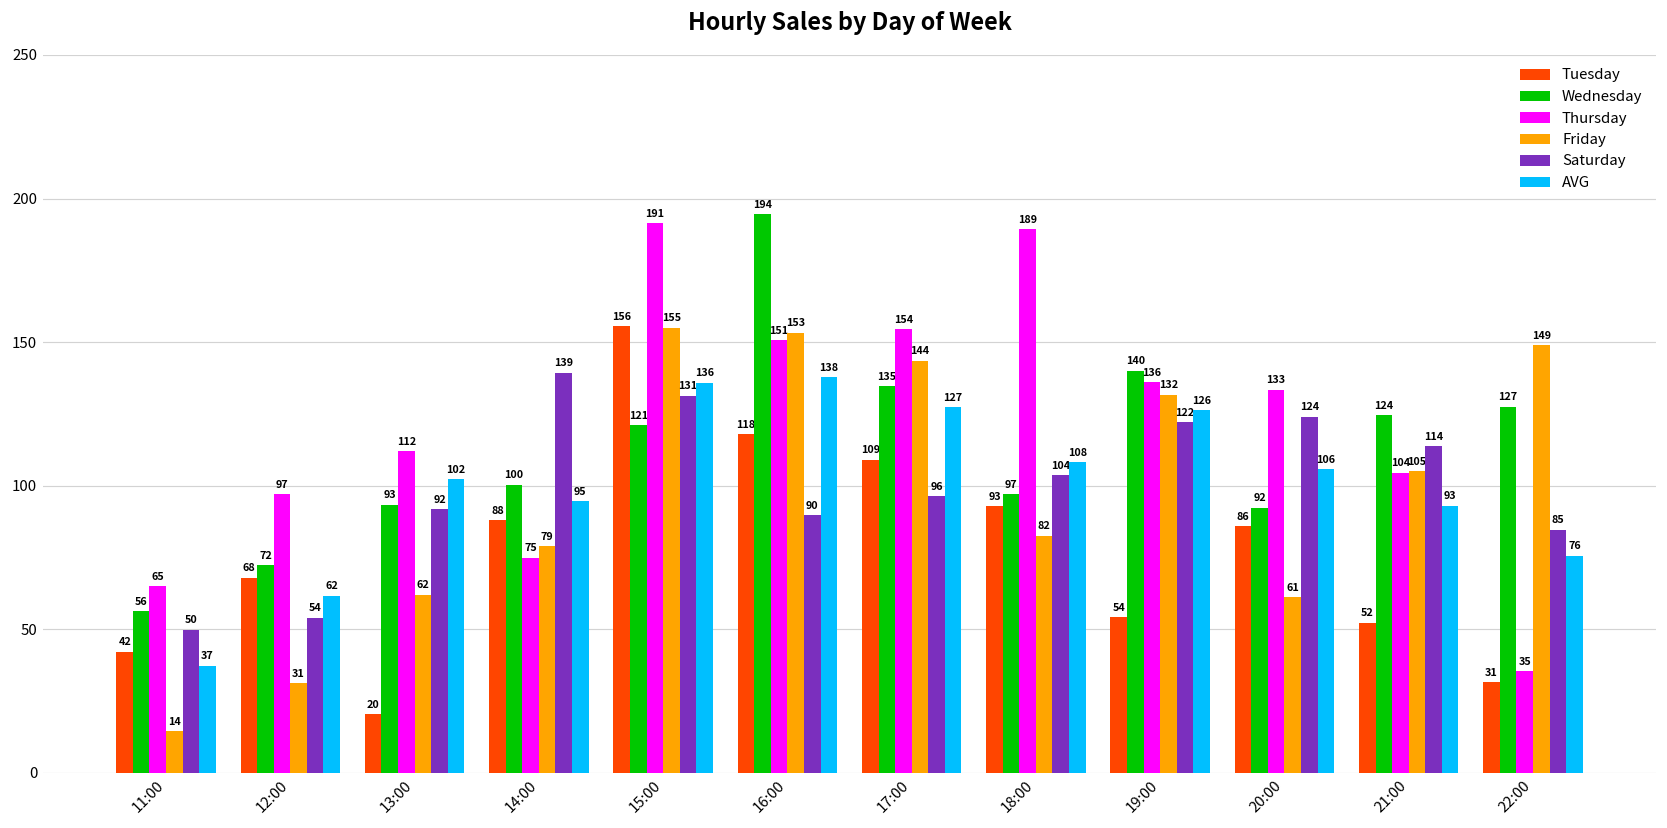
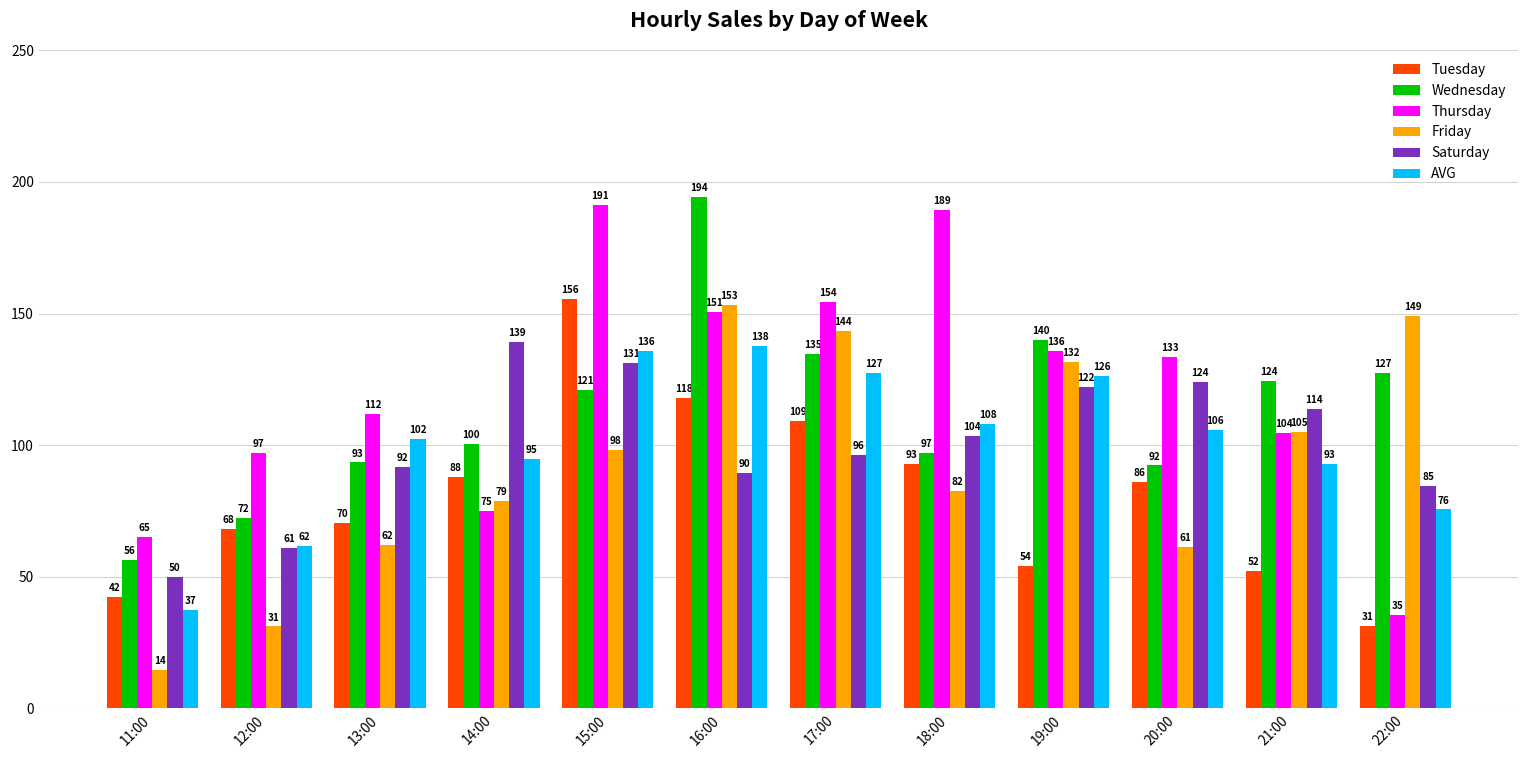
Saturday, 12:00: 54 -> 61
Tuesday, 13:00: 20 -> 70
Friday, 15:00: 155 -> 98
